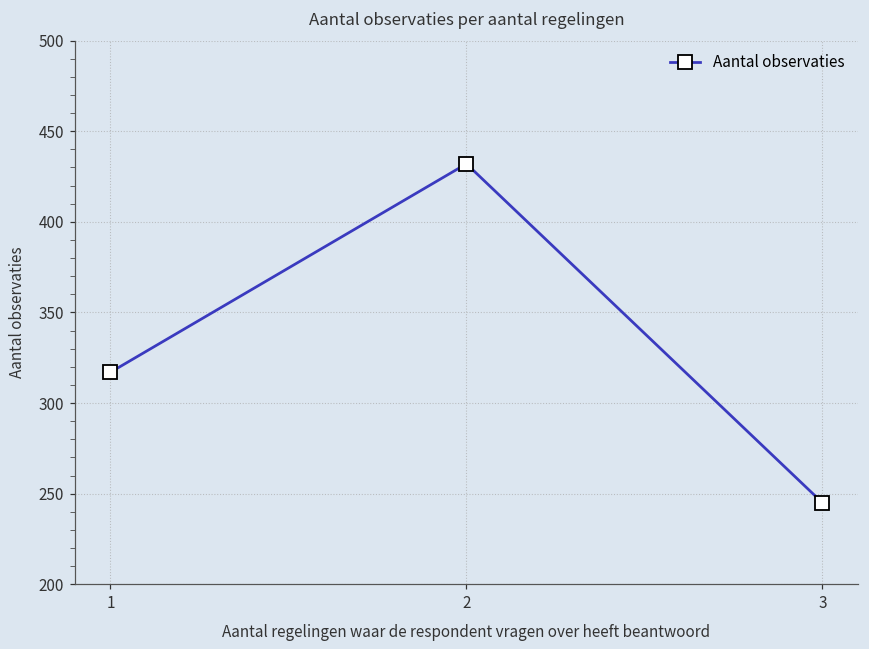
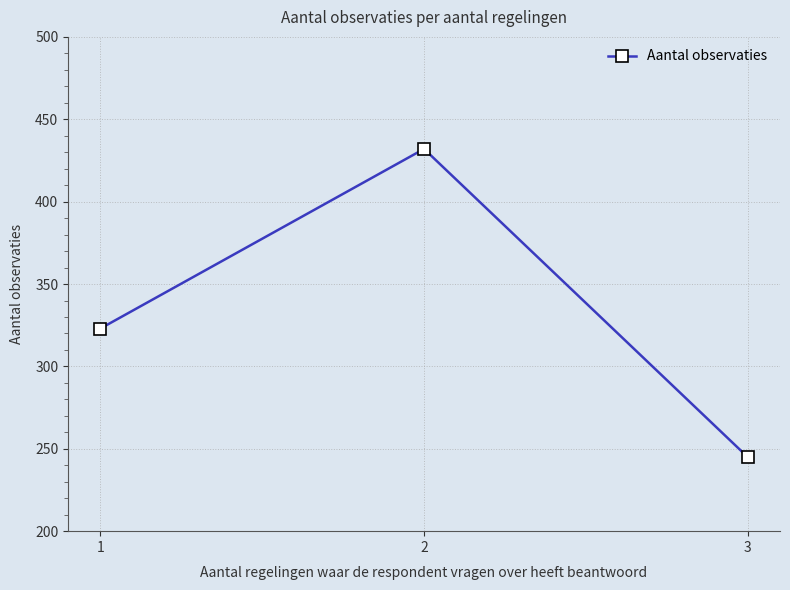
1: 317 -> 323
